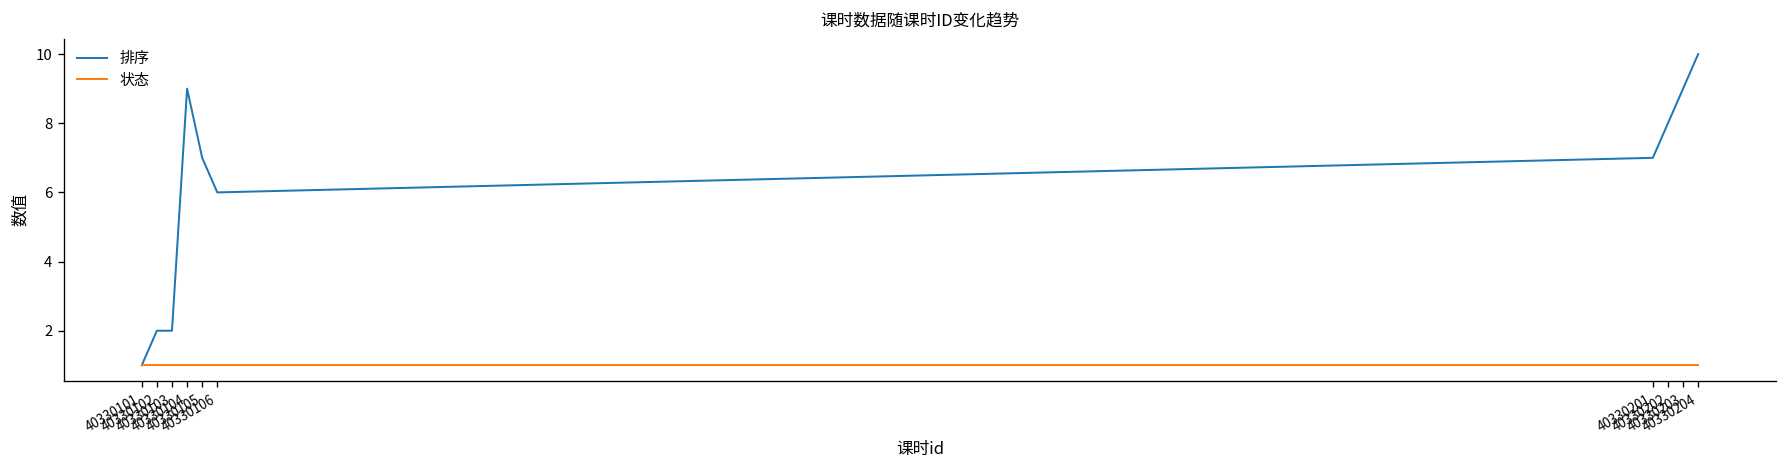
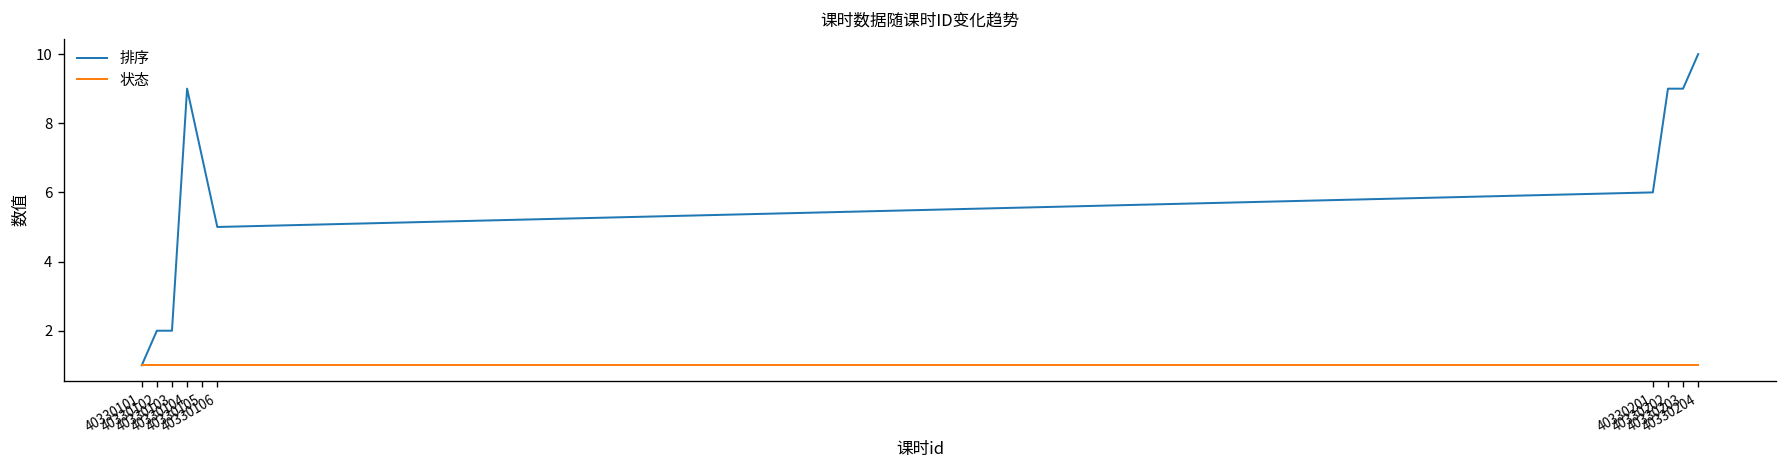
排序, 40330106: 6 -> 5
排序, 40330201: 7 -> 6
排序, 40330202: 8 -> 9
